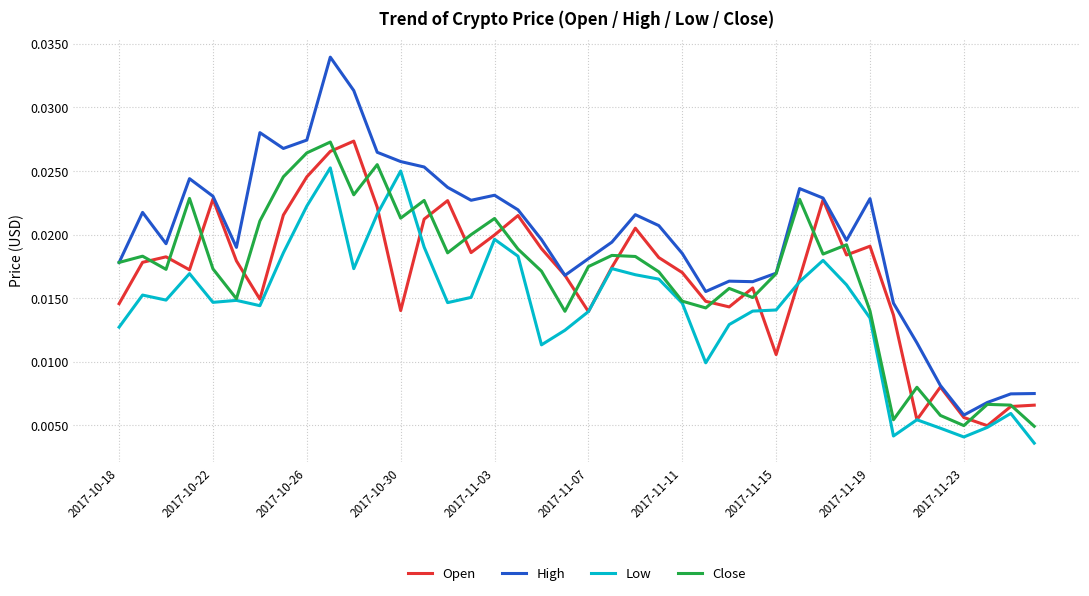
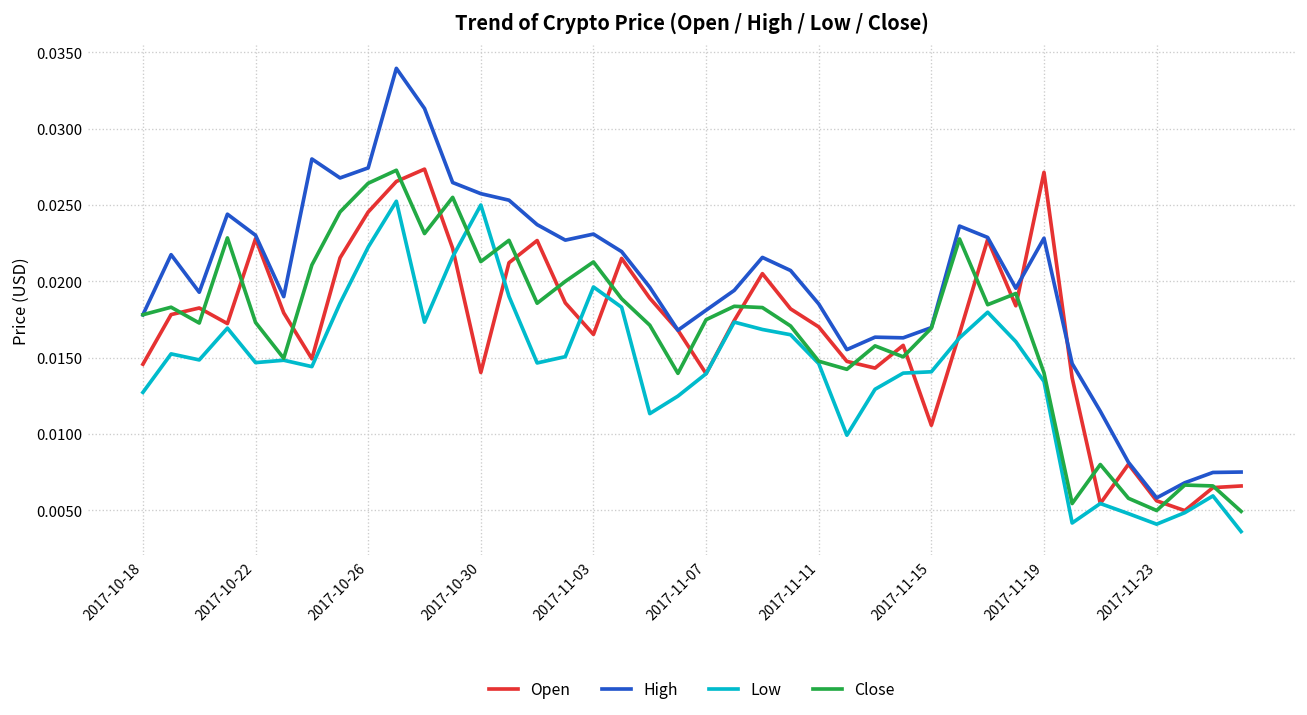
Open, 2017-11-03: 0.0200 -> 0.0165
Open, 2017-11-19: 0.0191 -> 0.0271
